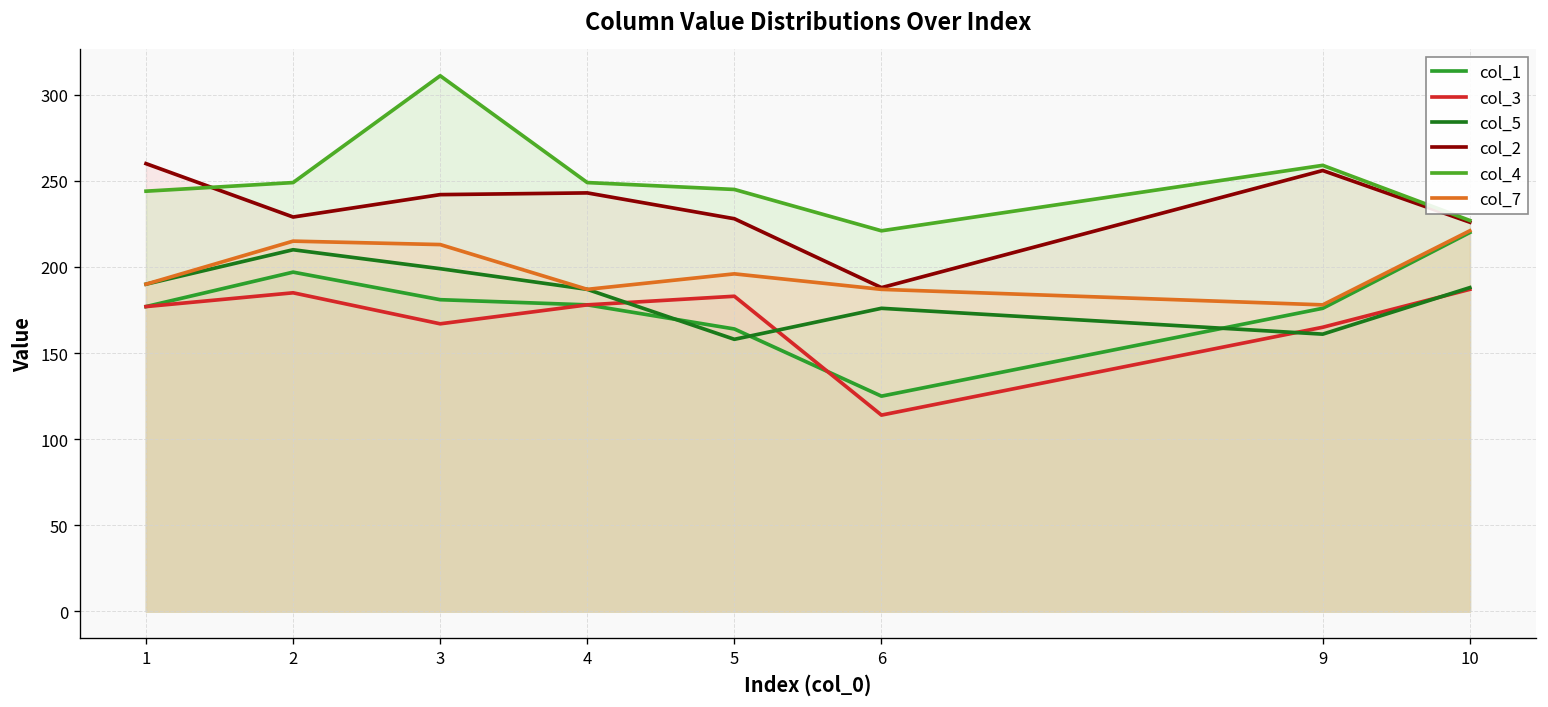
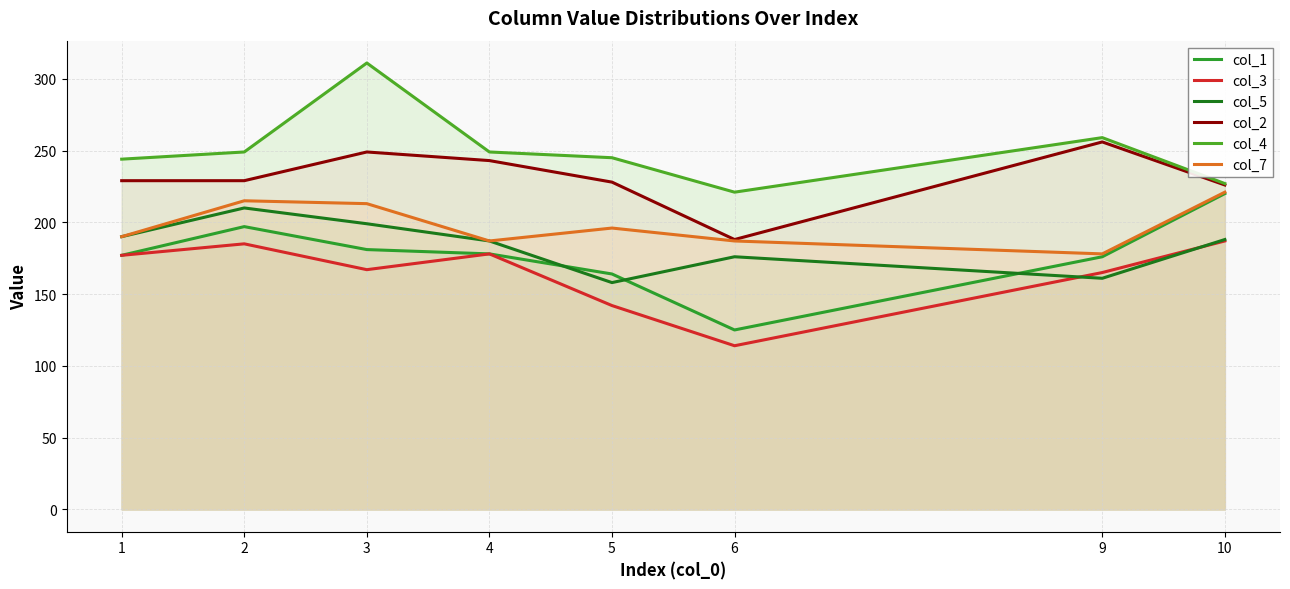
col_2, 1: 260 -> 229
col_2, 3: 242 -> 249
col_3, 5: 183 -> 142
